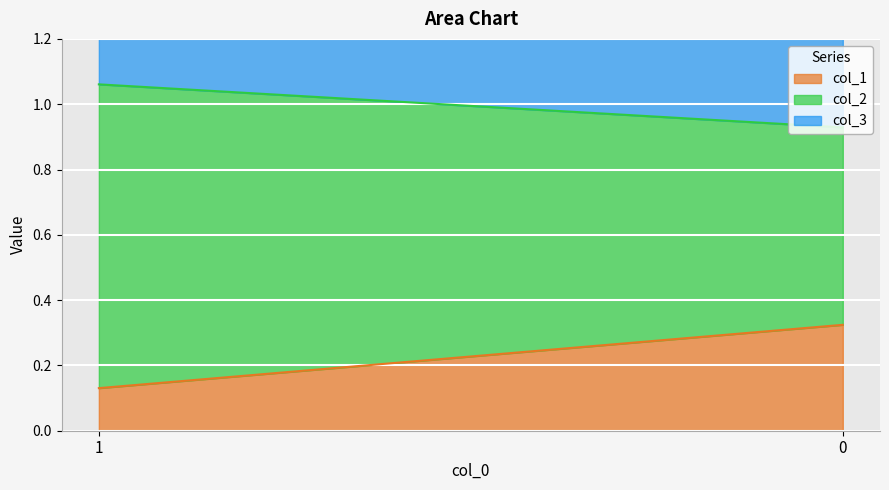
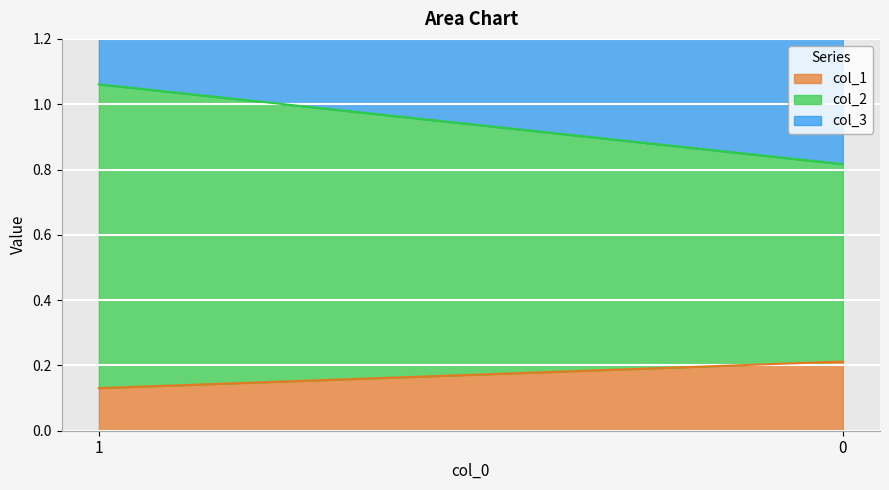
col_1, 0: 0.32 -> 0.21
